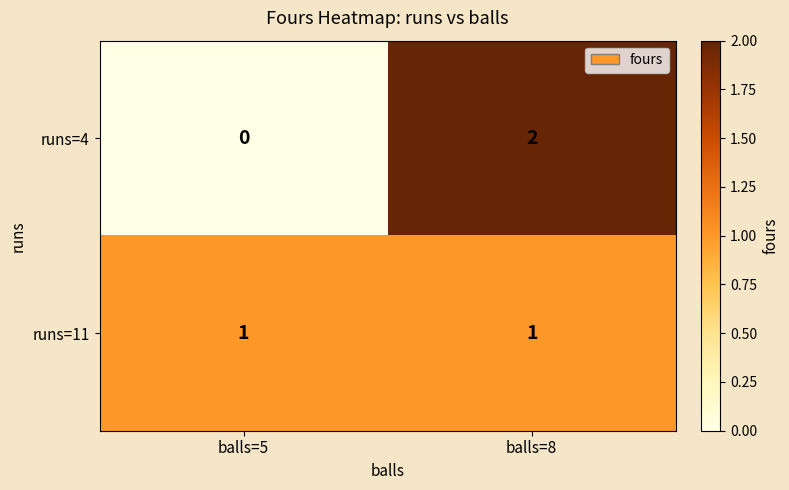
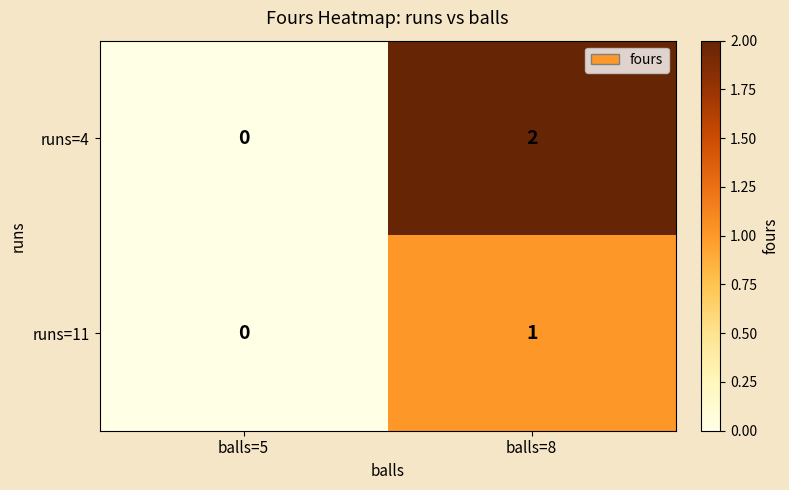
runs=11, balls=5: 1 -> 0
